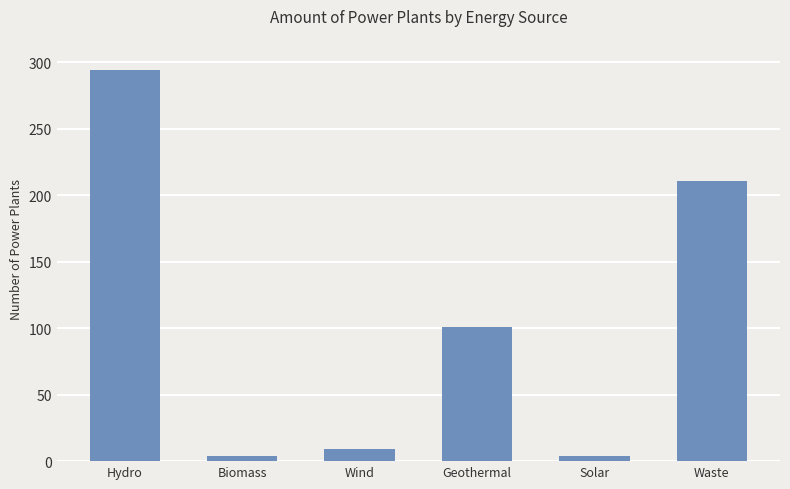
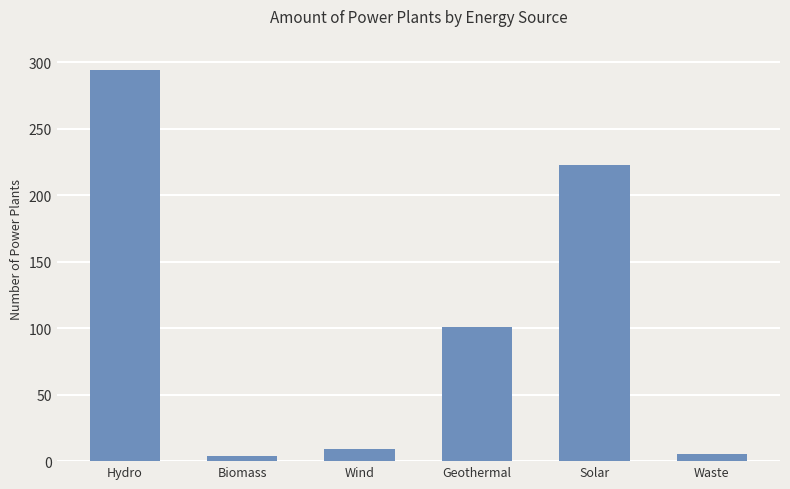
Solar: 4 -> 223
Waste: 211 -> 5
